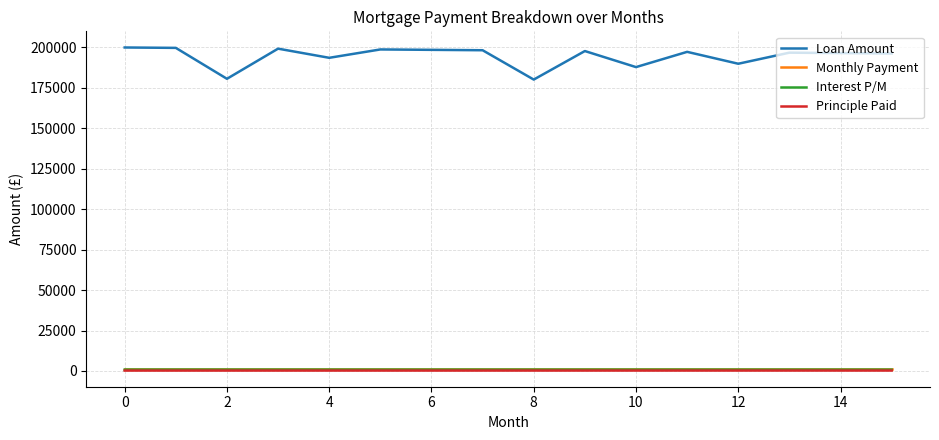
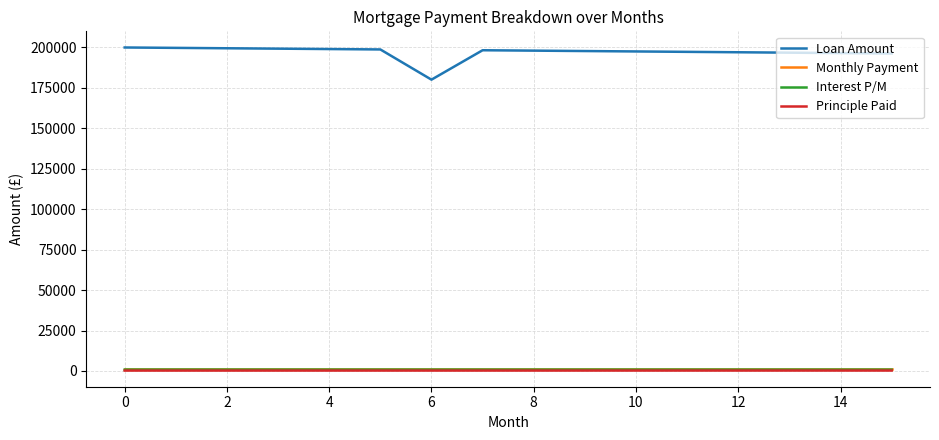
Loan Amount, 2: 181000 -> 200000
Loan Amount, 4: 194000 -> 199000
Loan Amount, 6: 199000 -> 180000
Loan Amount, 8: 180000 -> 198000
Loan Amount, 10: 188000 -> 198000
Loan Amount, 12: 190000 -> 197000
